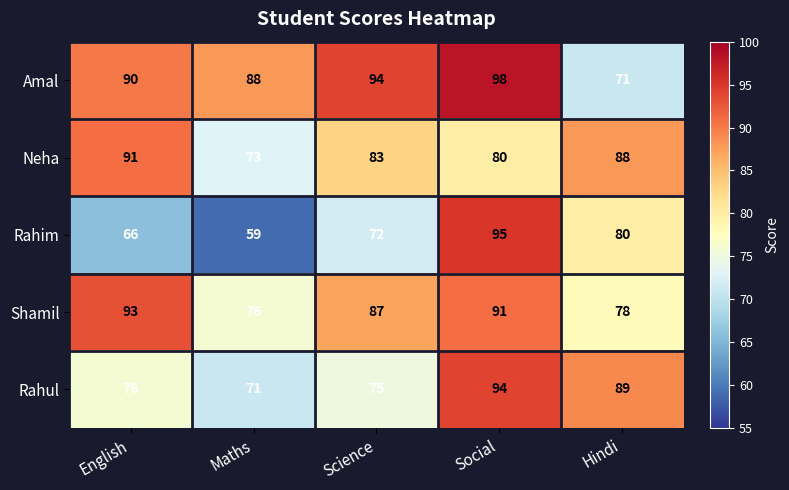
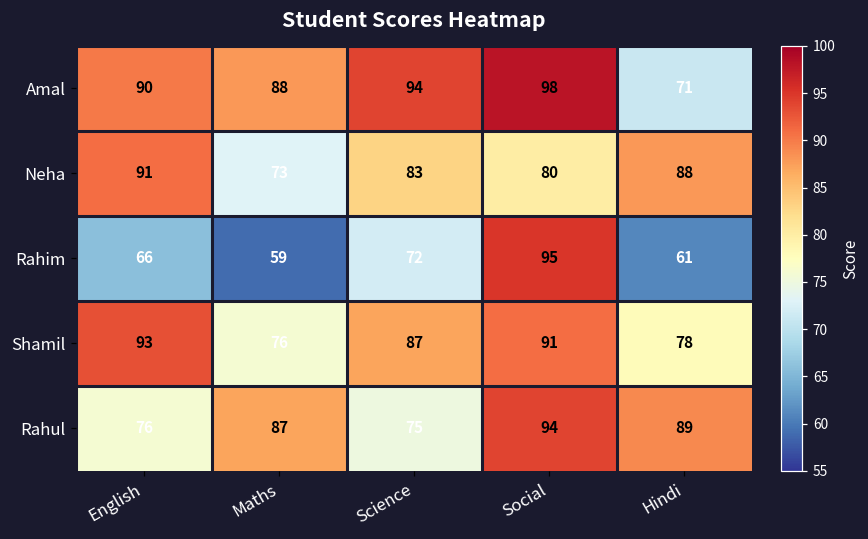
Rahim, Hindi: 80 -> 61
Rahul, Maths: 71 -> 87
